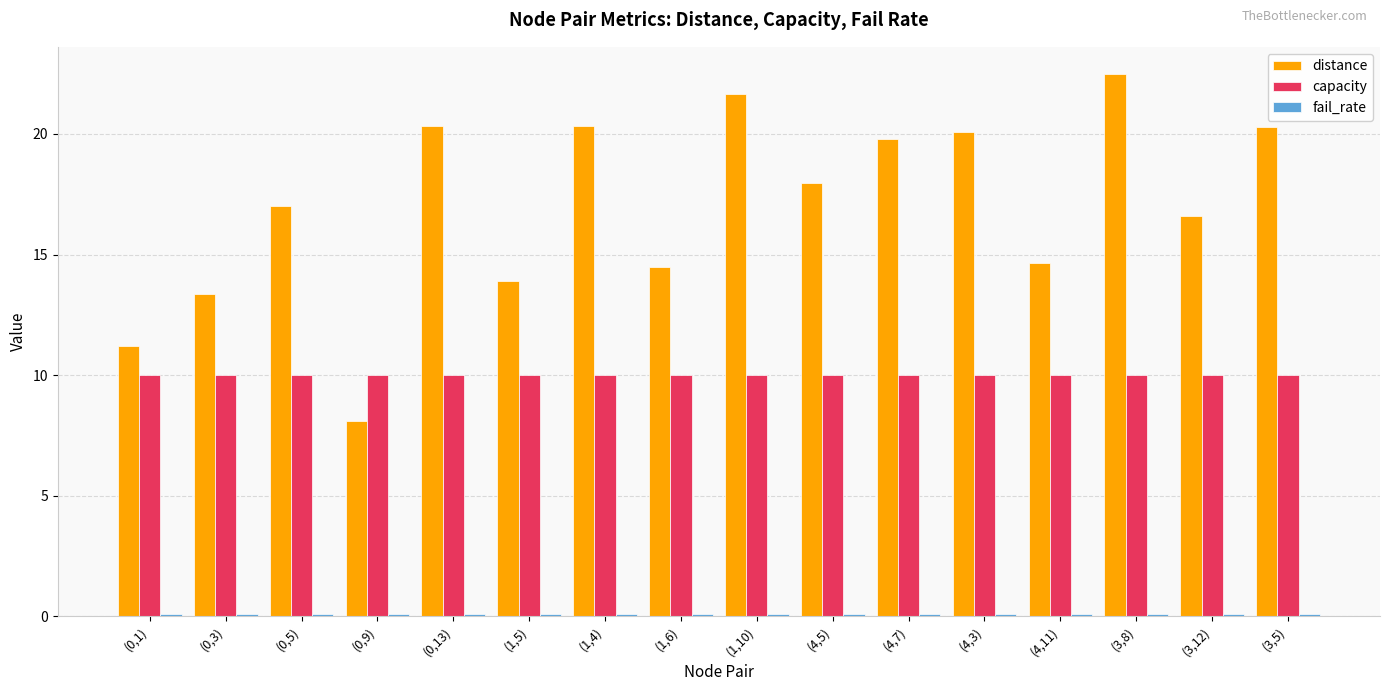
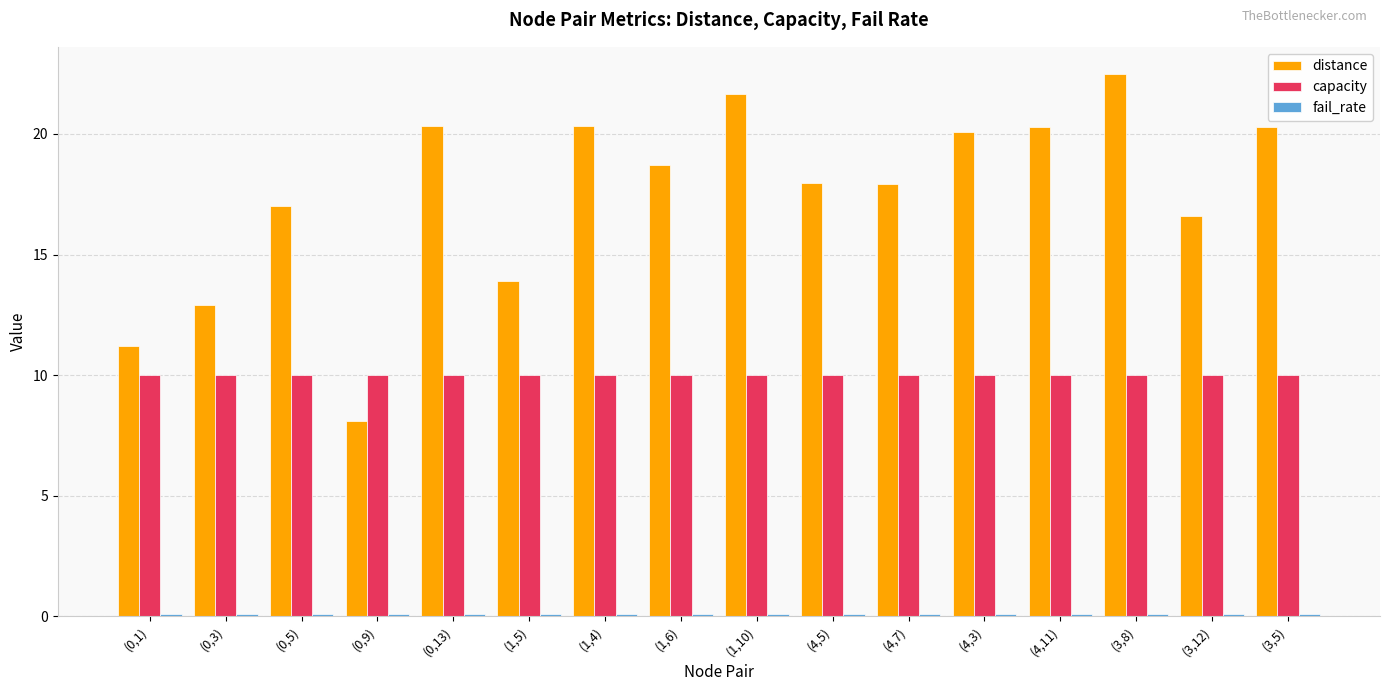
distance, (0,3): 13.4 -> 12.9
distance, (1,6): 14.5 -> 18.7
distance, (4,7): 19.8 -> 17.9
distance, (4,11): 14.7 -> 20.3
